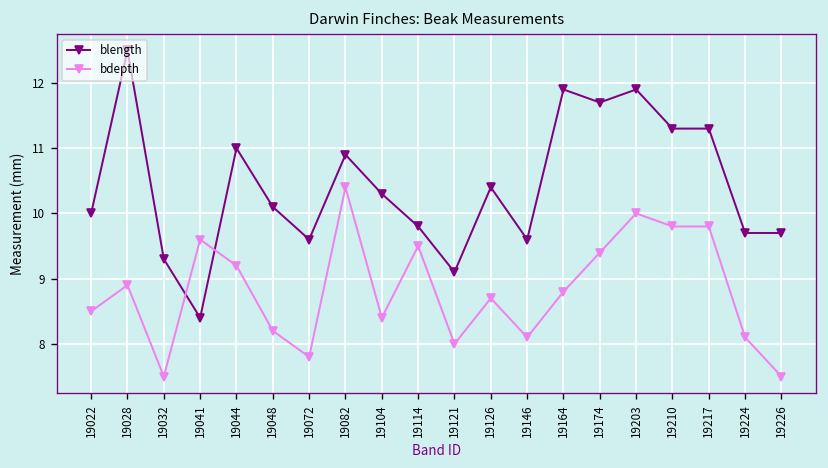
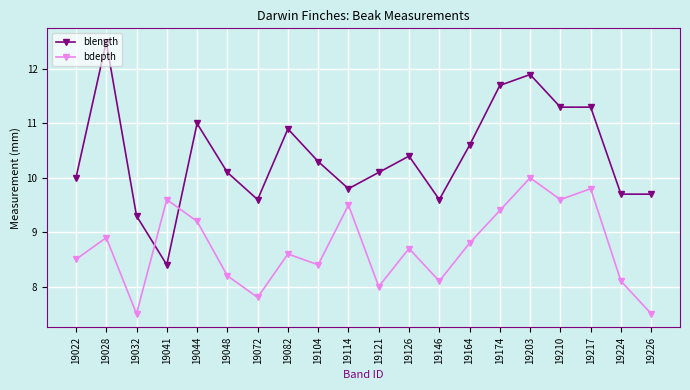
bdepth, 19082: 10.4 -> 8.6
blength, 19121: 9.1 -> 10.1
blength, 19164: 11.9 -> 10.6
bdepth, 19210: 9.8 -> 9.6
